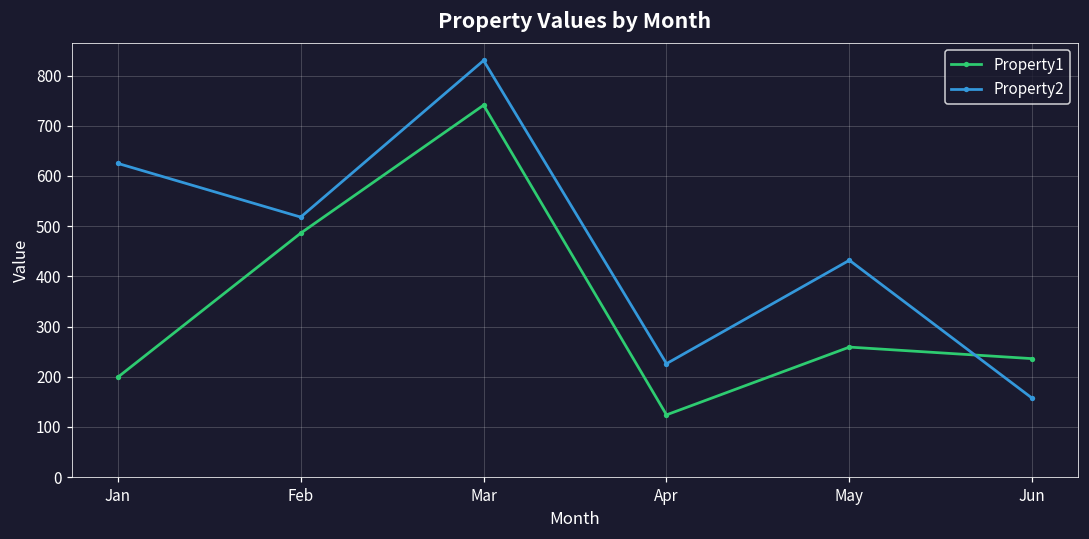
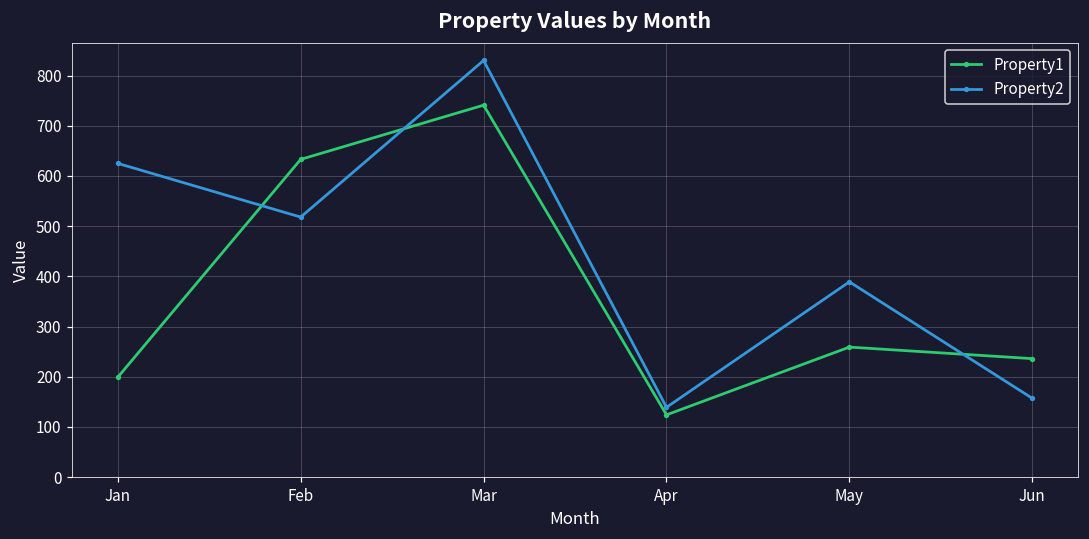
Property1, Feb: 490 -> 630
Property2, Apr: 230 -> 140
Property2, May: 430 -> 390
